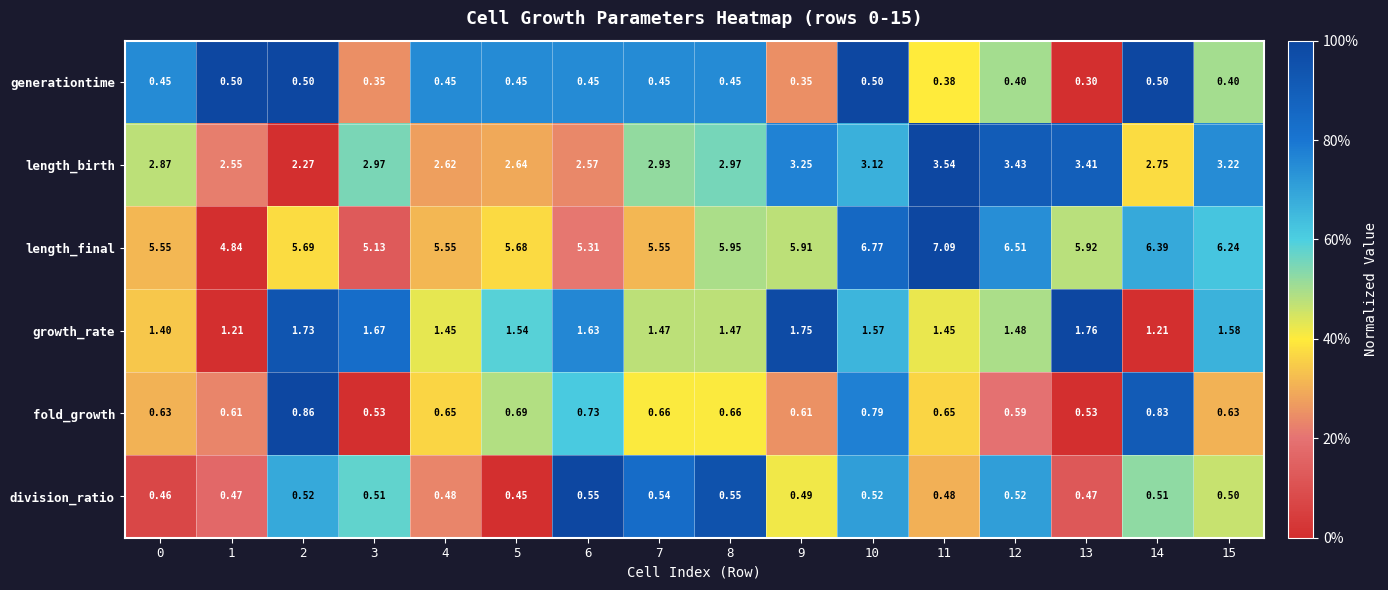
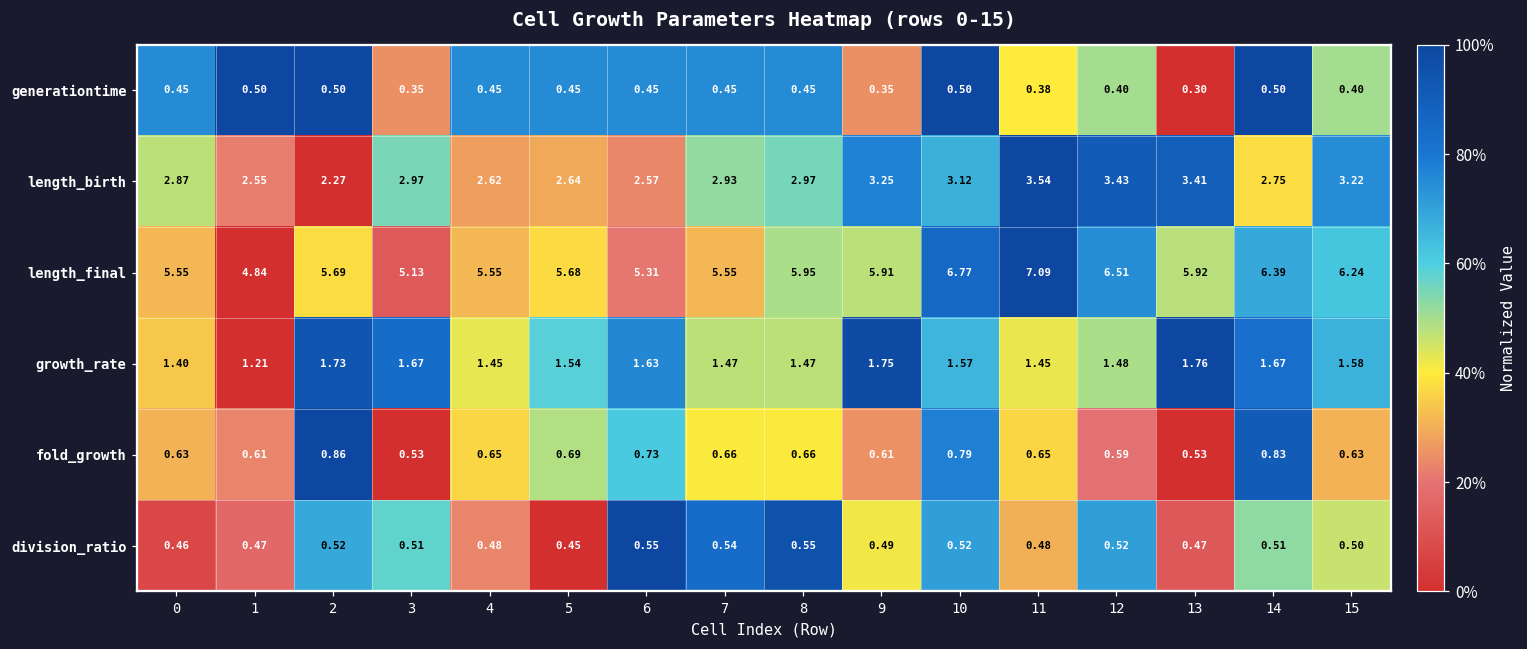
growth_rate, 14: 1.21 -> 1.67
